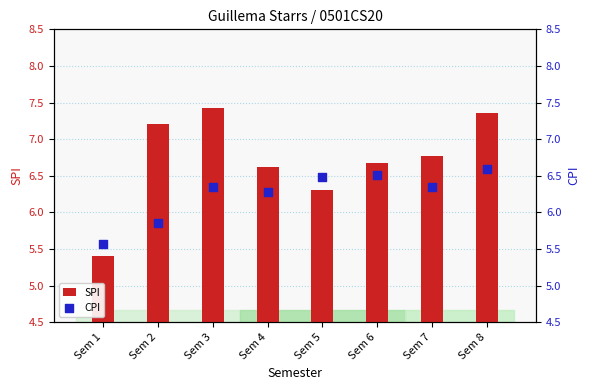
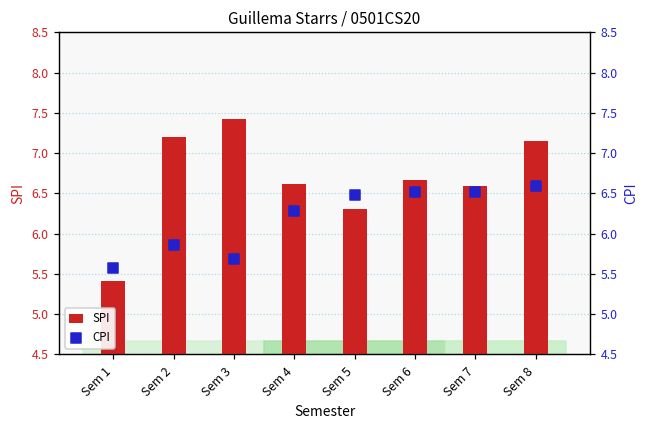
SPI, Sem 7: 6.8 -> 6.6
SPI, Sem 8: 7.4 -> 7.2
CPI, Sem 3: 6.4 -> 5.7
CPI, Sem 7: 6.3 -> 6.5
